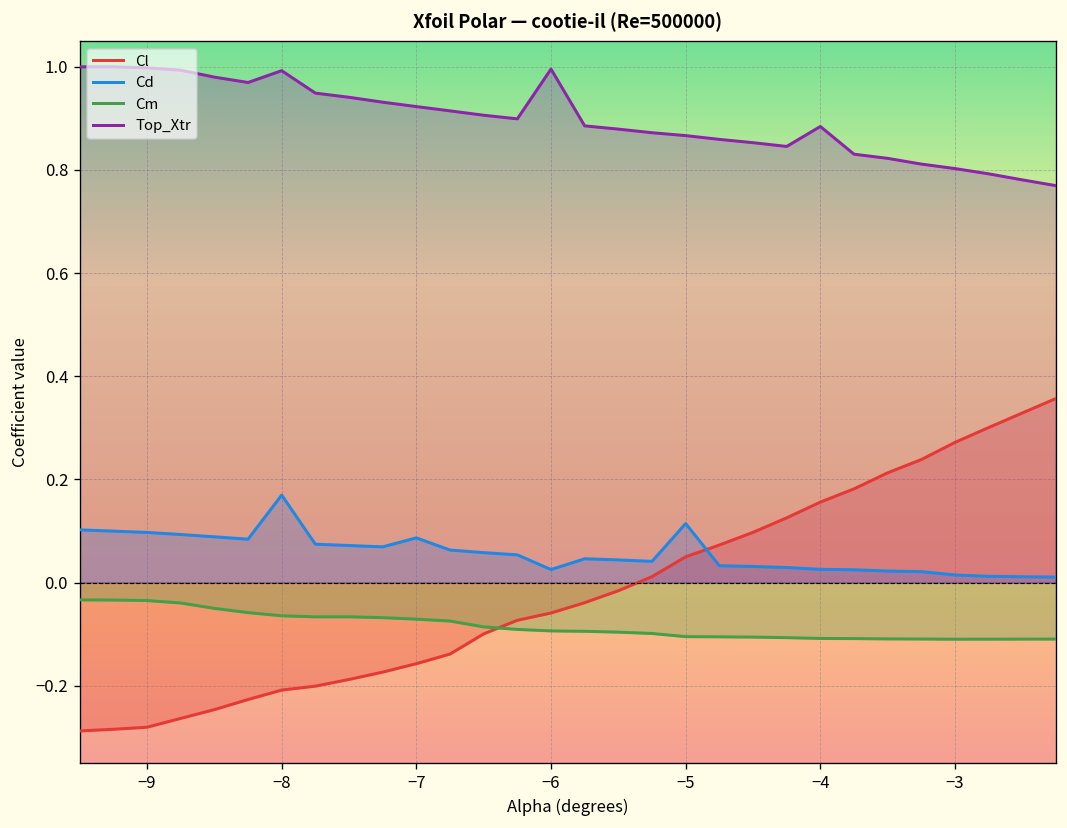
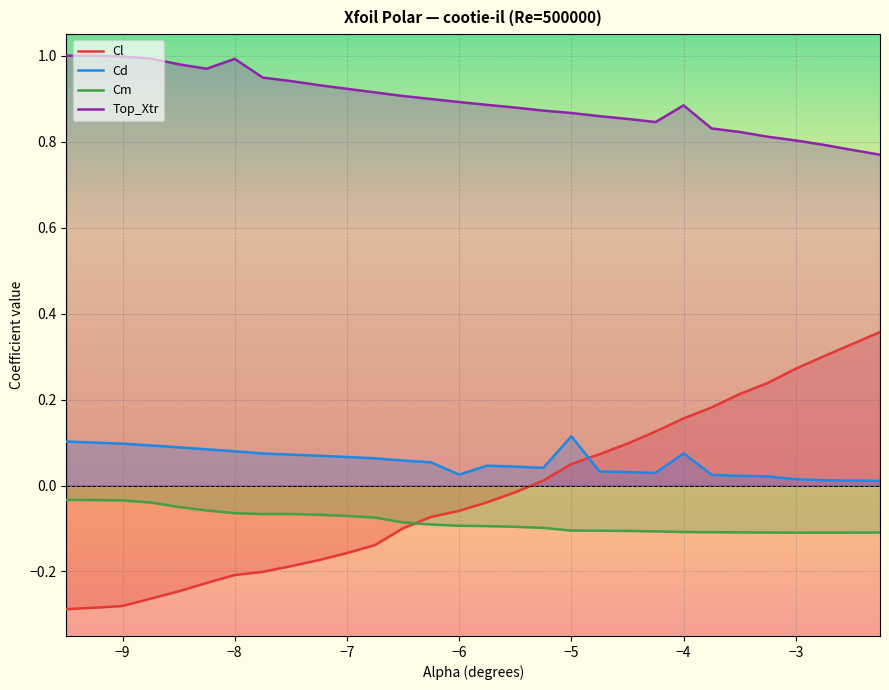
Cd, −8: 0.17 -> 0.08
Cd, −7: 0.09 -> 0.07
Top_Xtr, −6: 1.00 -> 0.89
Cd, −4: 0.03 -> 0.07
